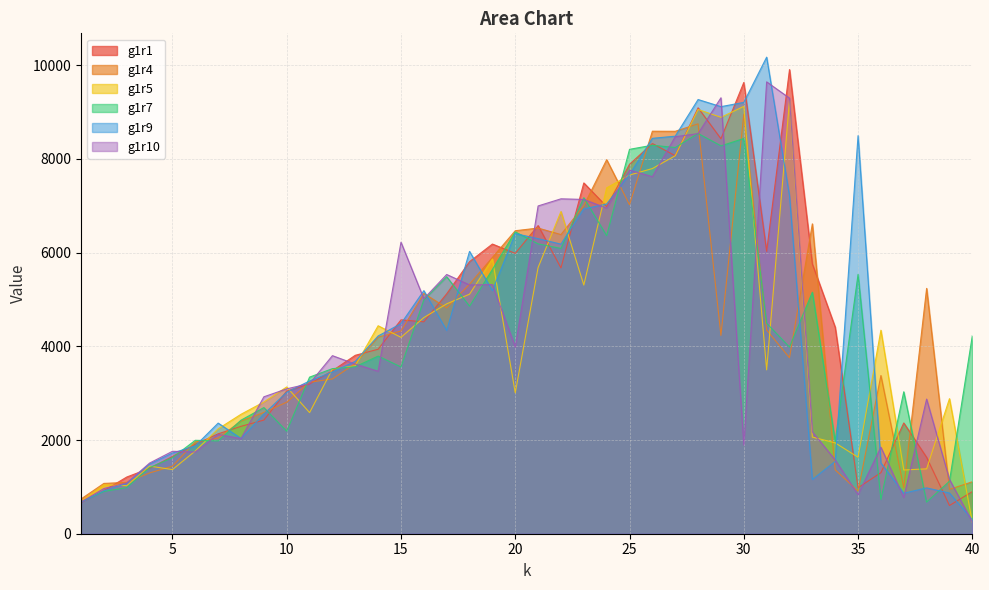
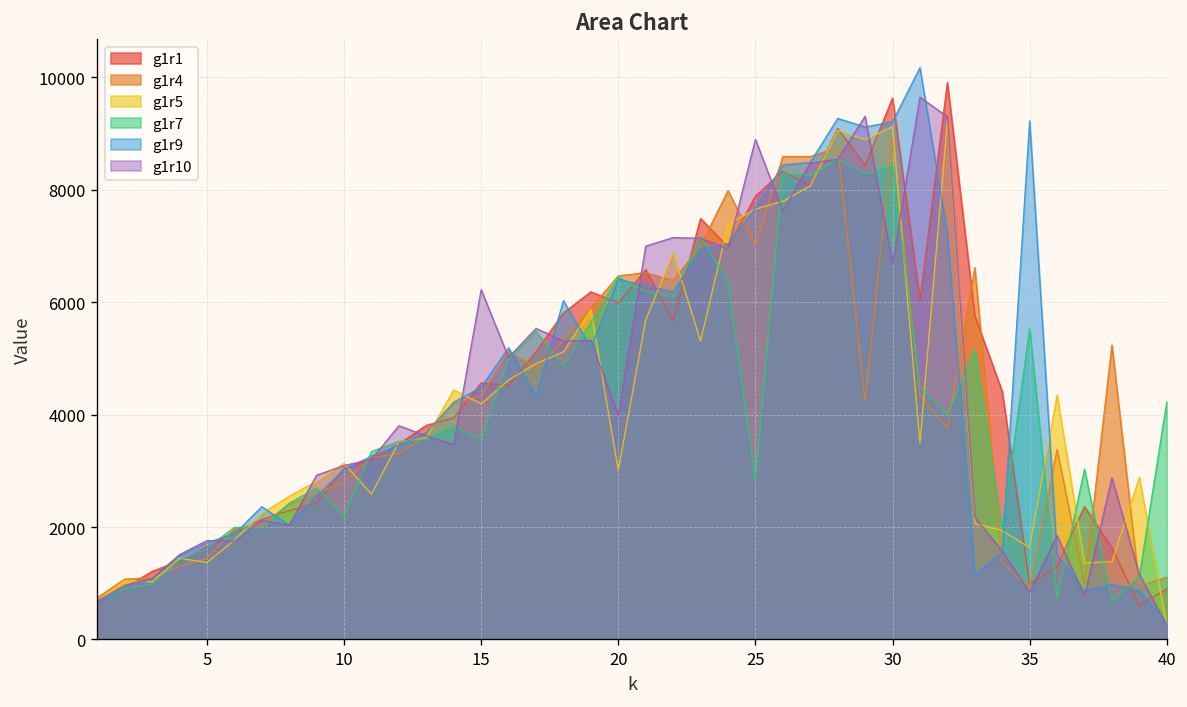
g1r7, 25: 8200 -> 2800
g1r10, 25: 7800 -> 8900
g1r10, 30: 1900 -> 6700
g1r9, 35: 8500 -> 9200
